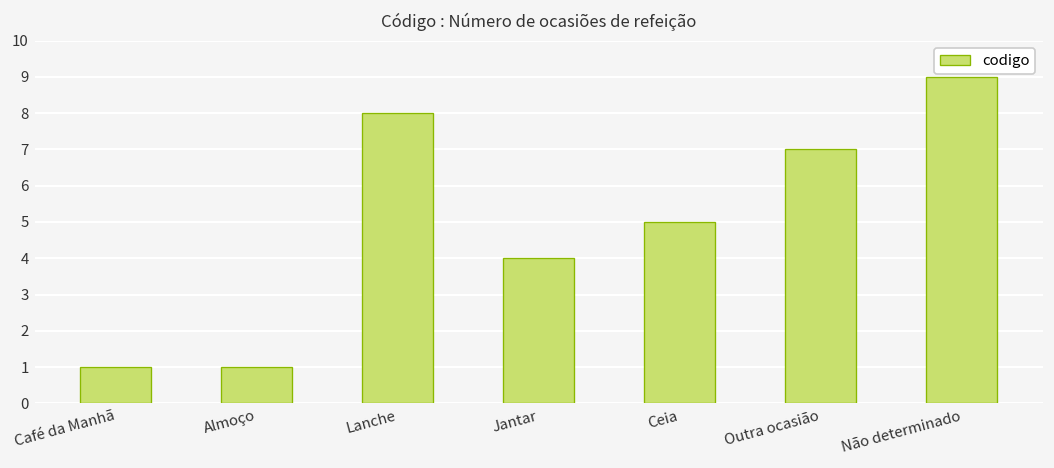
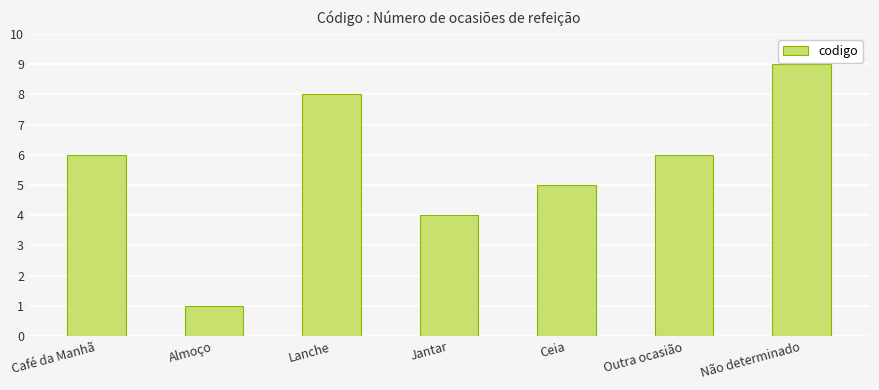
Café da Manhã: 1 -> 6
Outra ocasião: 7 -> 6
